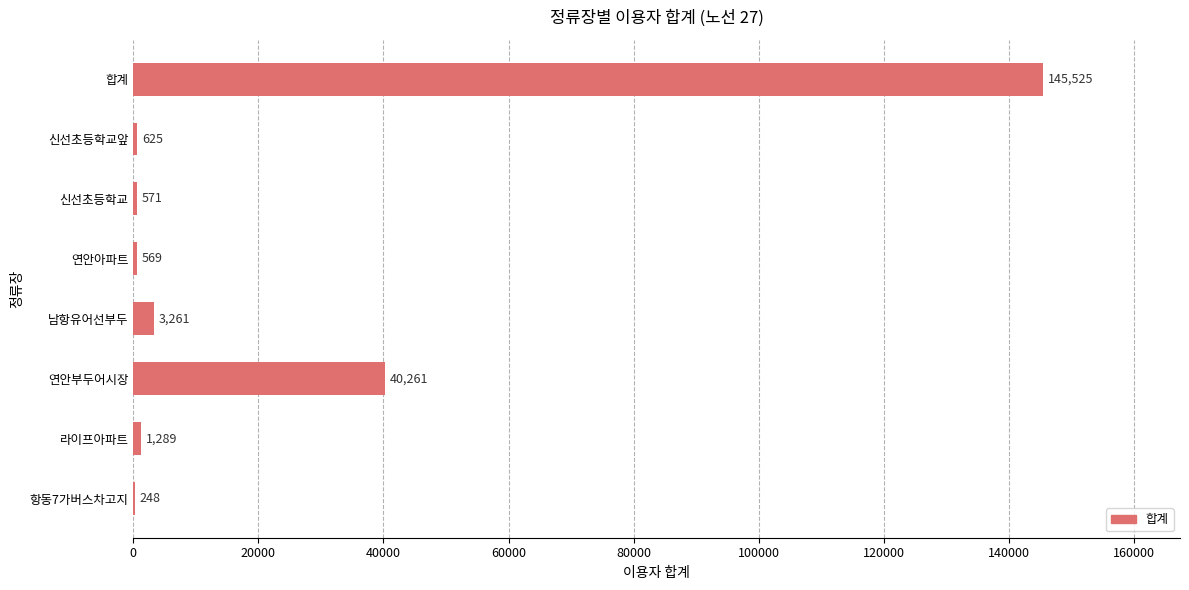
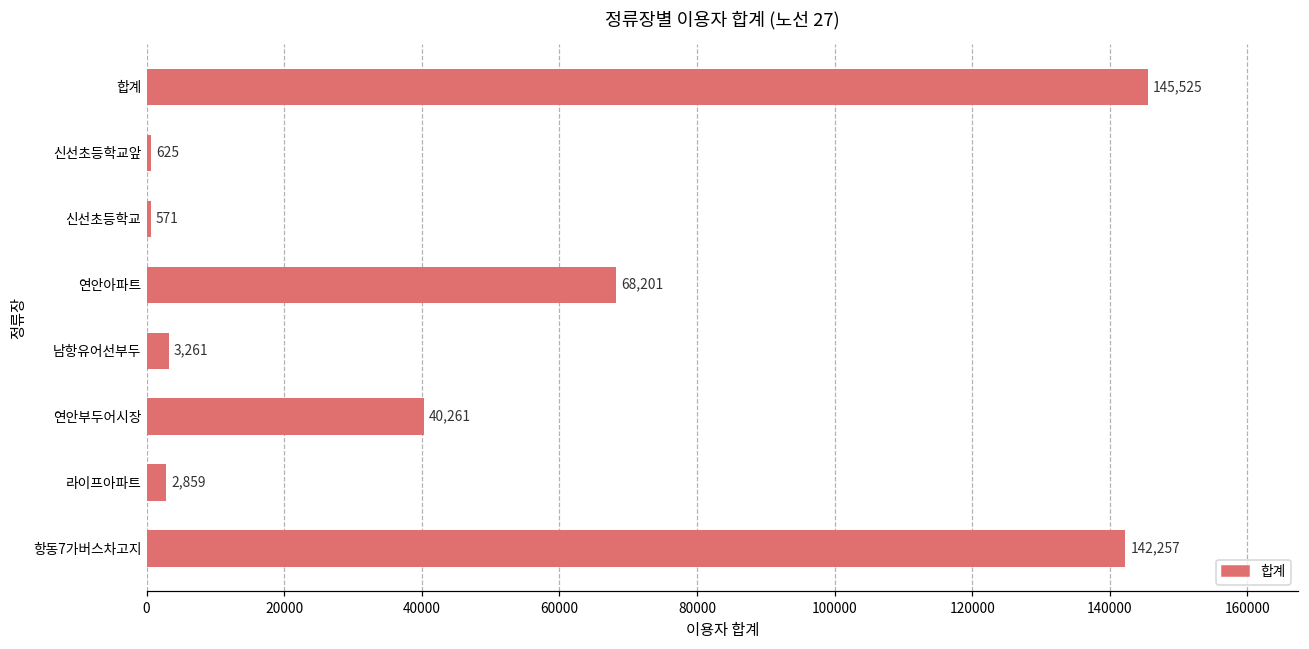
연안아파트: 569 -> 68,201
라이프아파트: 1,289 -> 2,859
항동7가버스차고지: 248 -> 142,257
